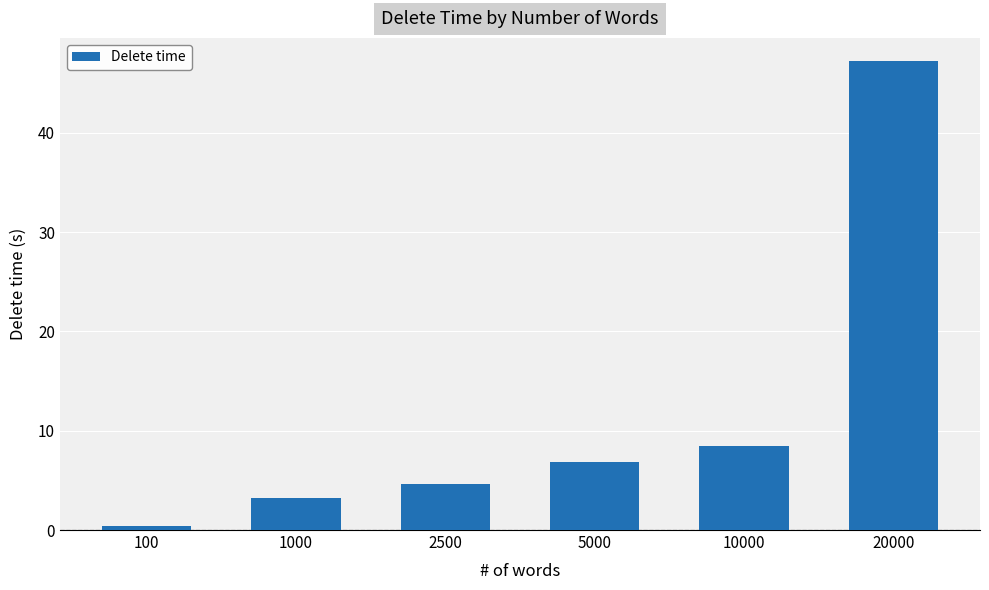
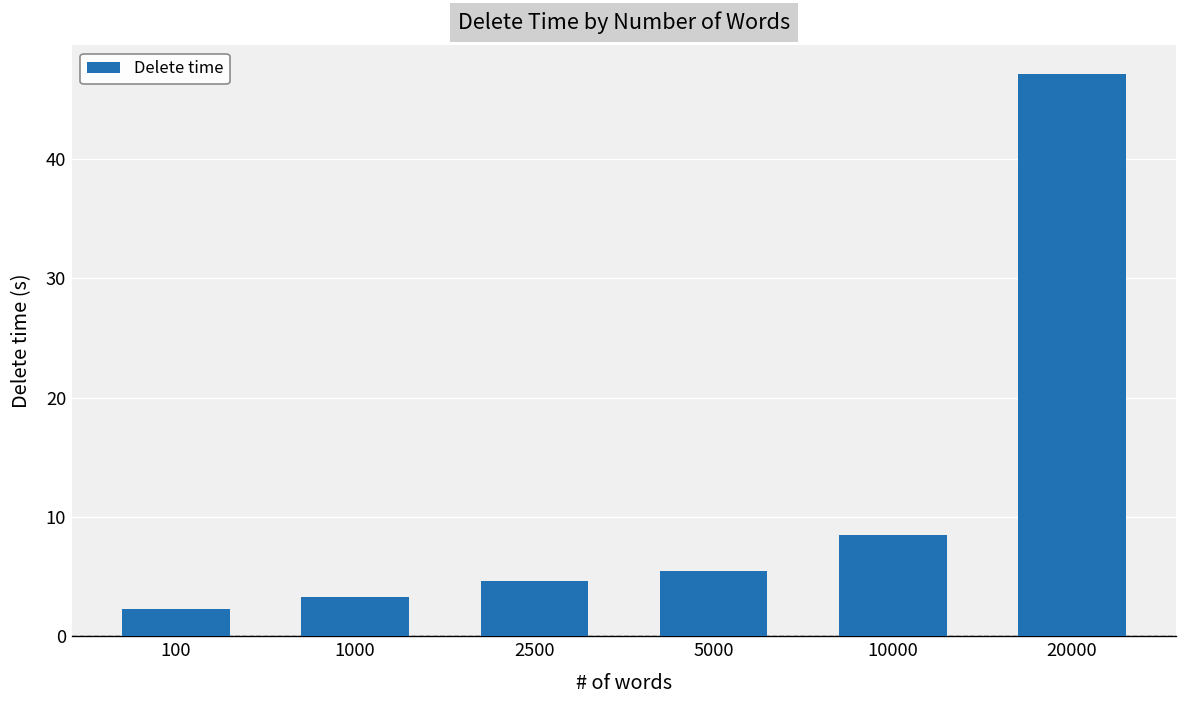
100: 0 -> 2
5000: 7 -> 5
